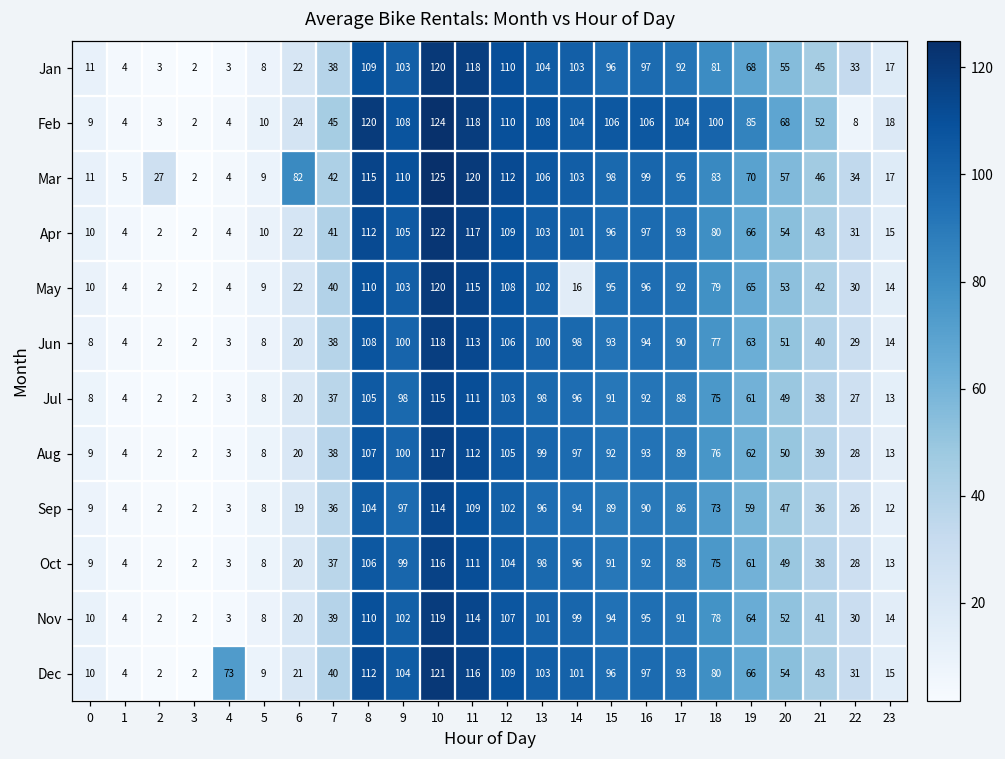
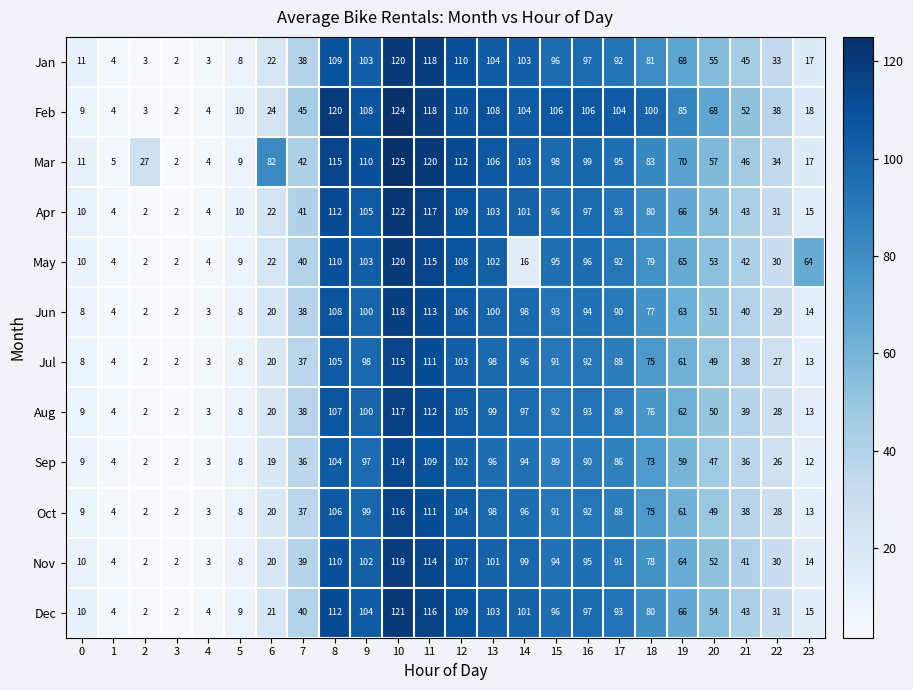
Feb, 22: 8 -> 38
May, 23: 14 -> 64
Dec, 4: 73 -> 4
